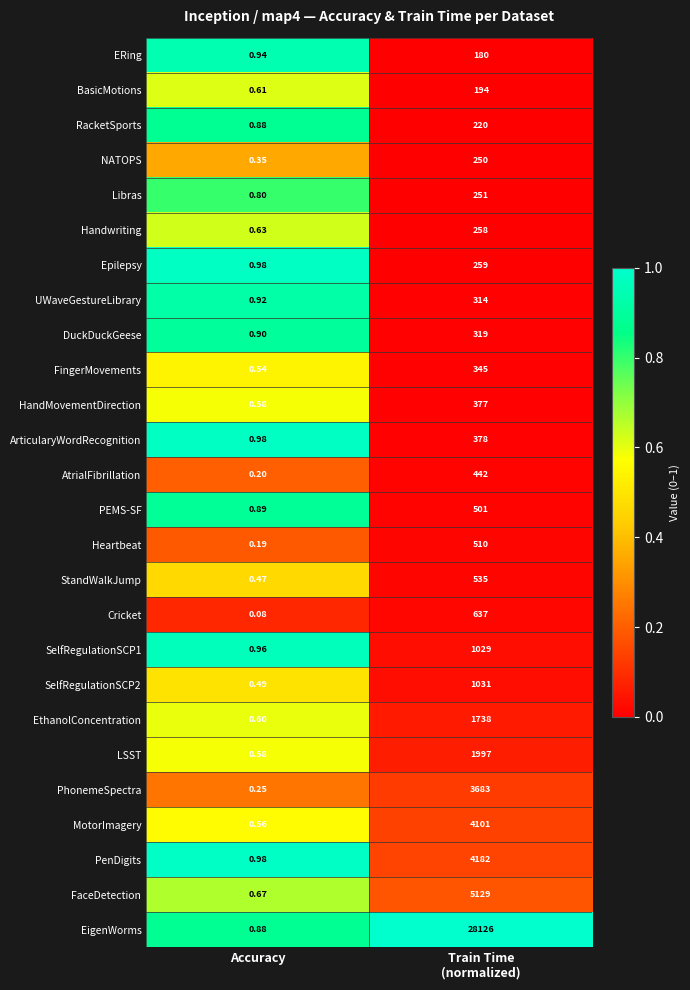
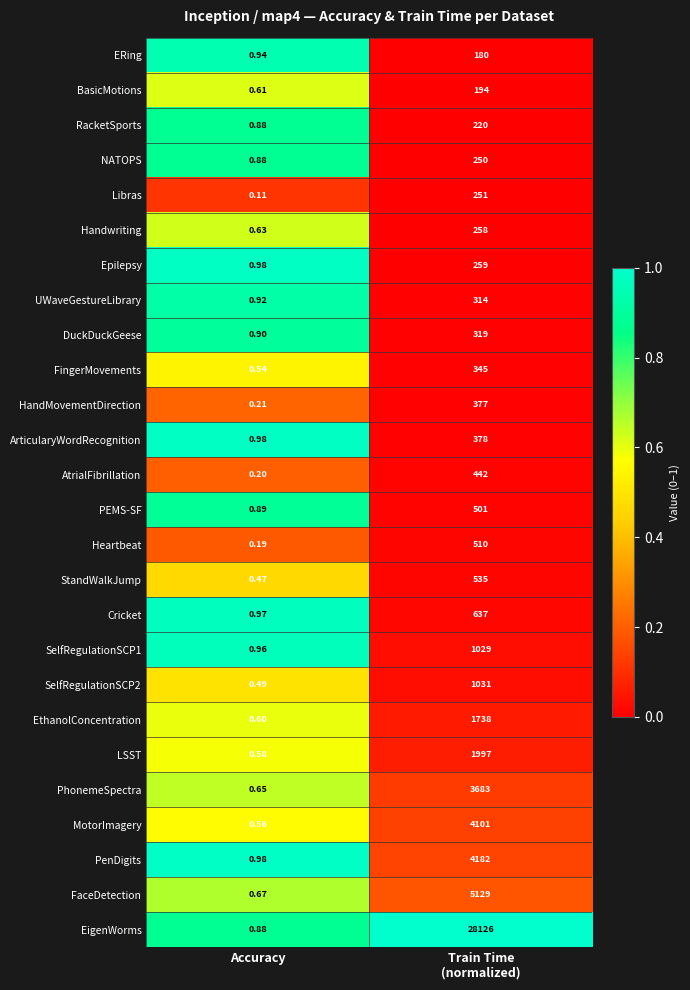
NATOPS, Accuracy: 0.35 -> 0.88
Libras, Accuracy: 0.80 -> 0.11
HandMovementDirection, Accuracy: 0.58 -> 0.21
Cricket, Accuracy: 0.08 -> 0.97
PhonemeSpectra, Accuracy: 0.25 -> 0.65
